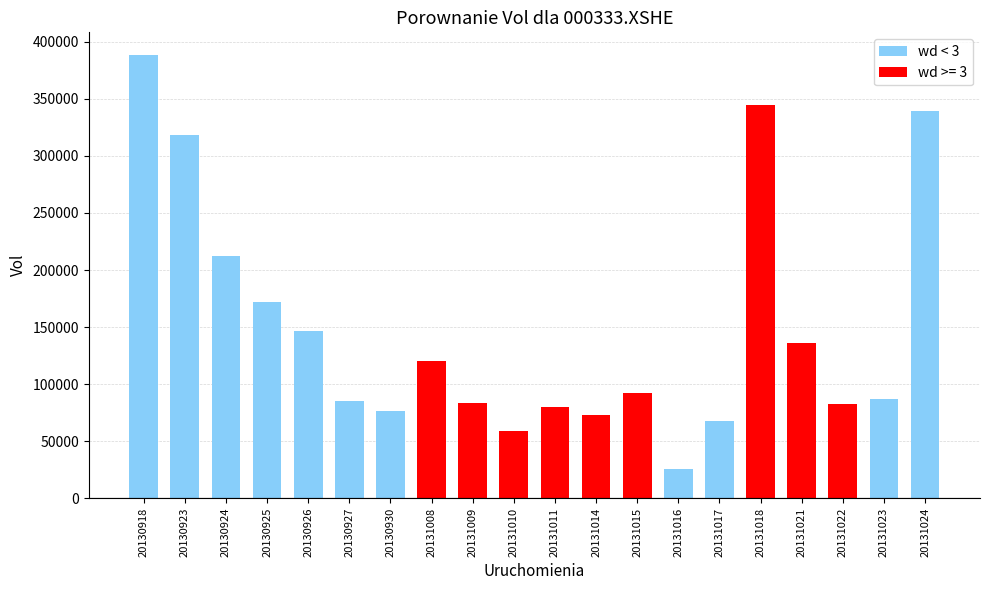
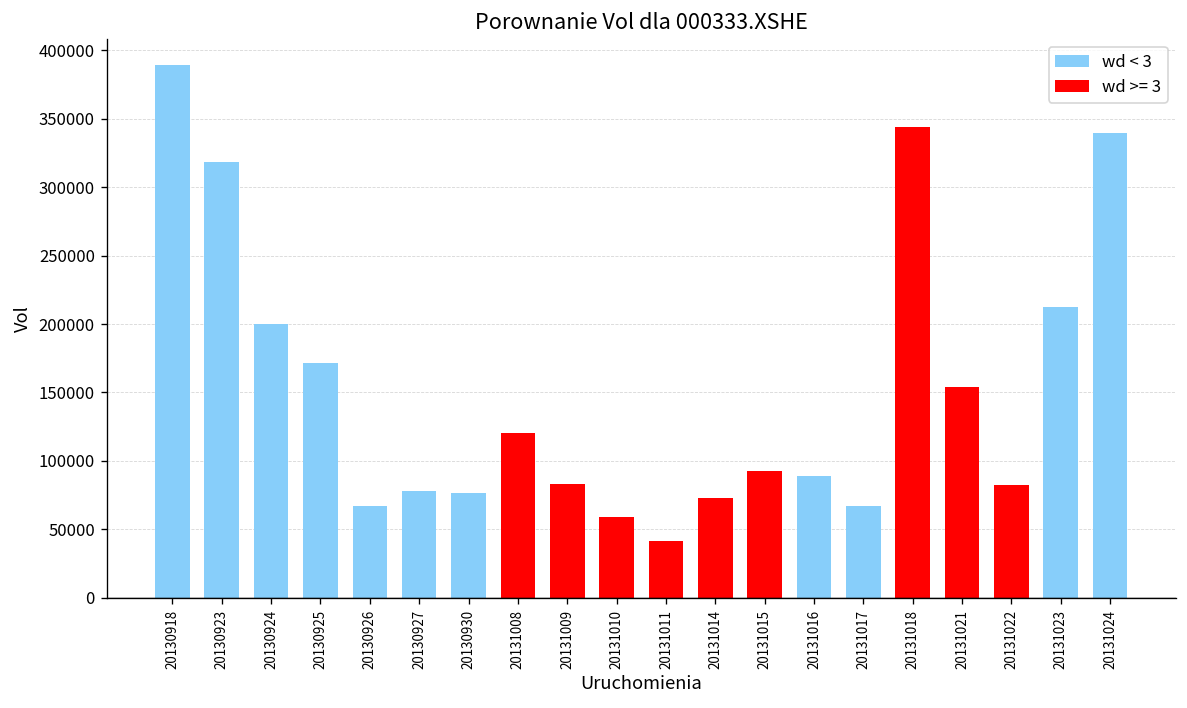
20130924: 213000 -> 200000
20130926: 147000 -> 67000
20130927: 86000 -> 78000
20131011: 80000 -> 42000
20131016: 26000 -> 89000
20131021: 136000 -> 154000
20131023: 87000 -> 212000
